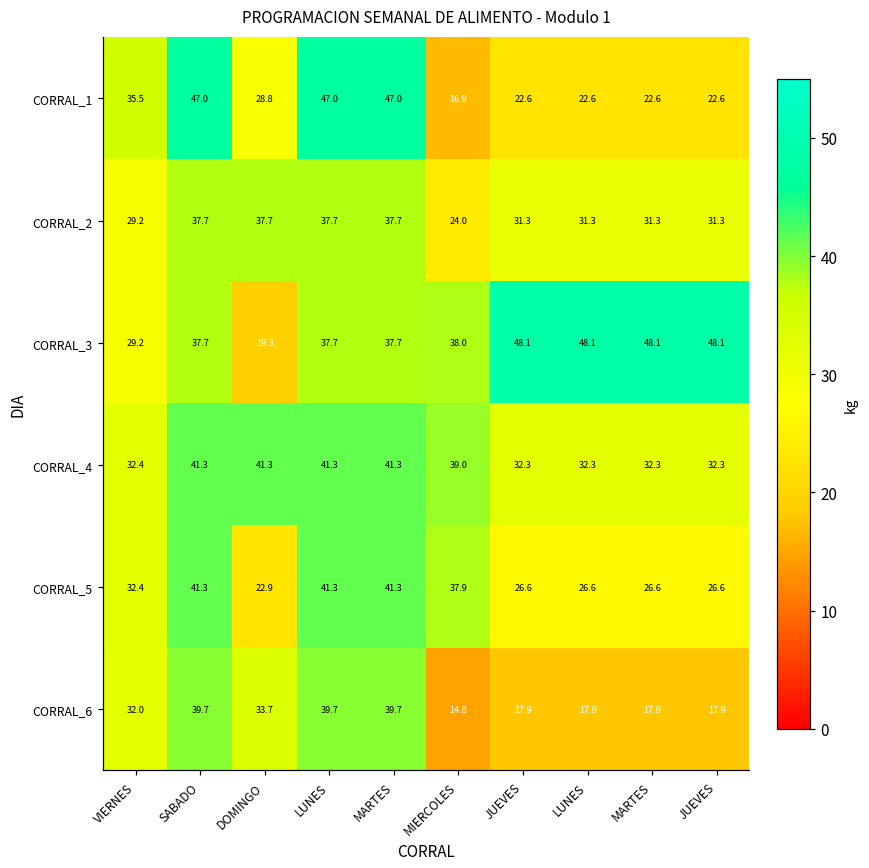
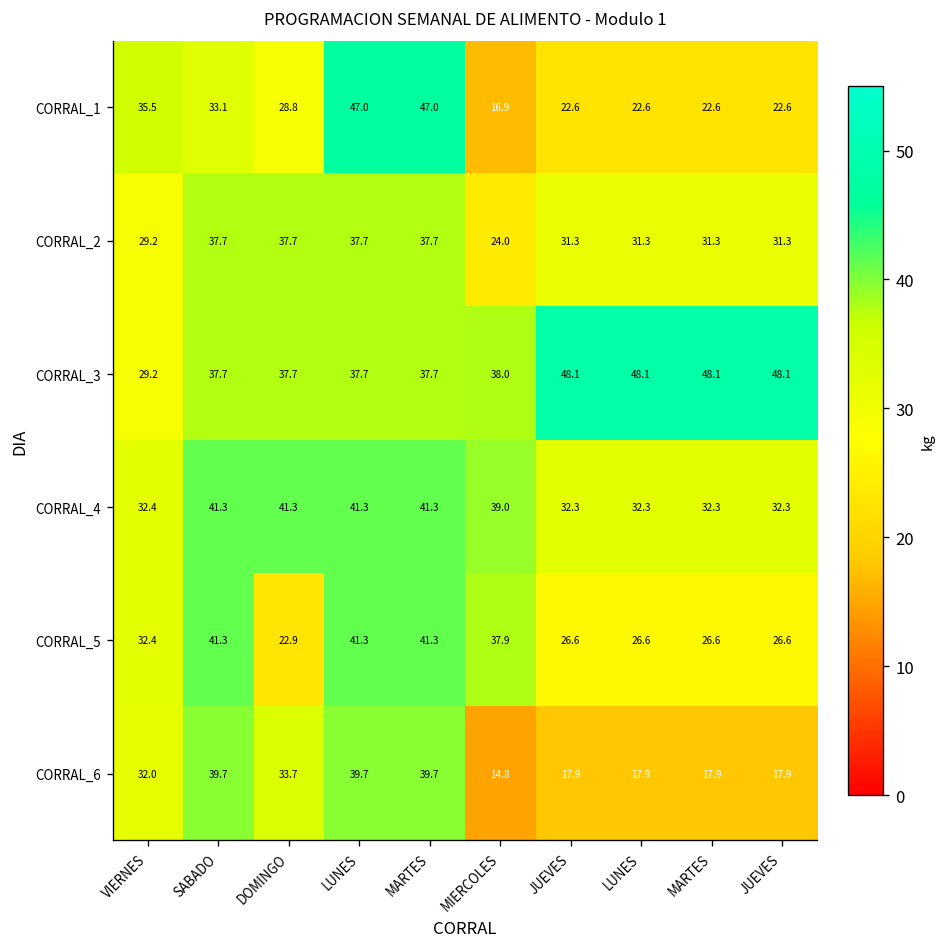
CORRAL_1, SABADO: 47.0 -> 33.1
CORRAL_3, DOMINGO: 19.3 -> 37.7
